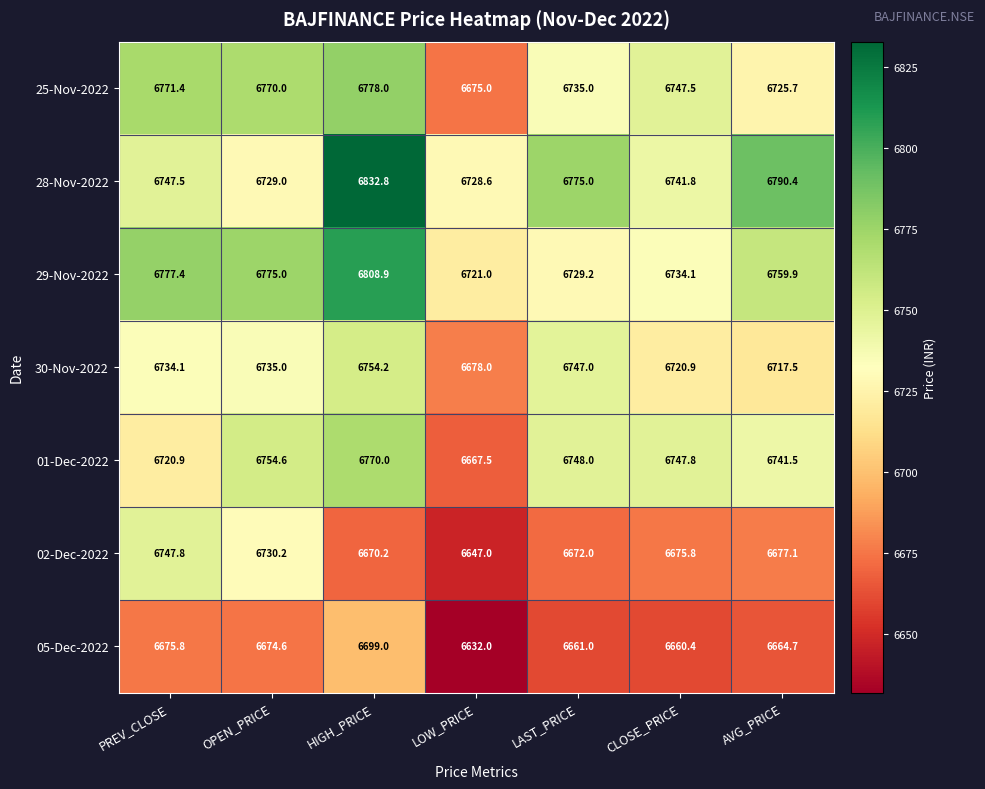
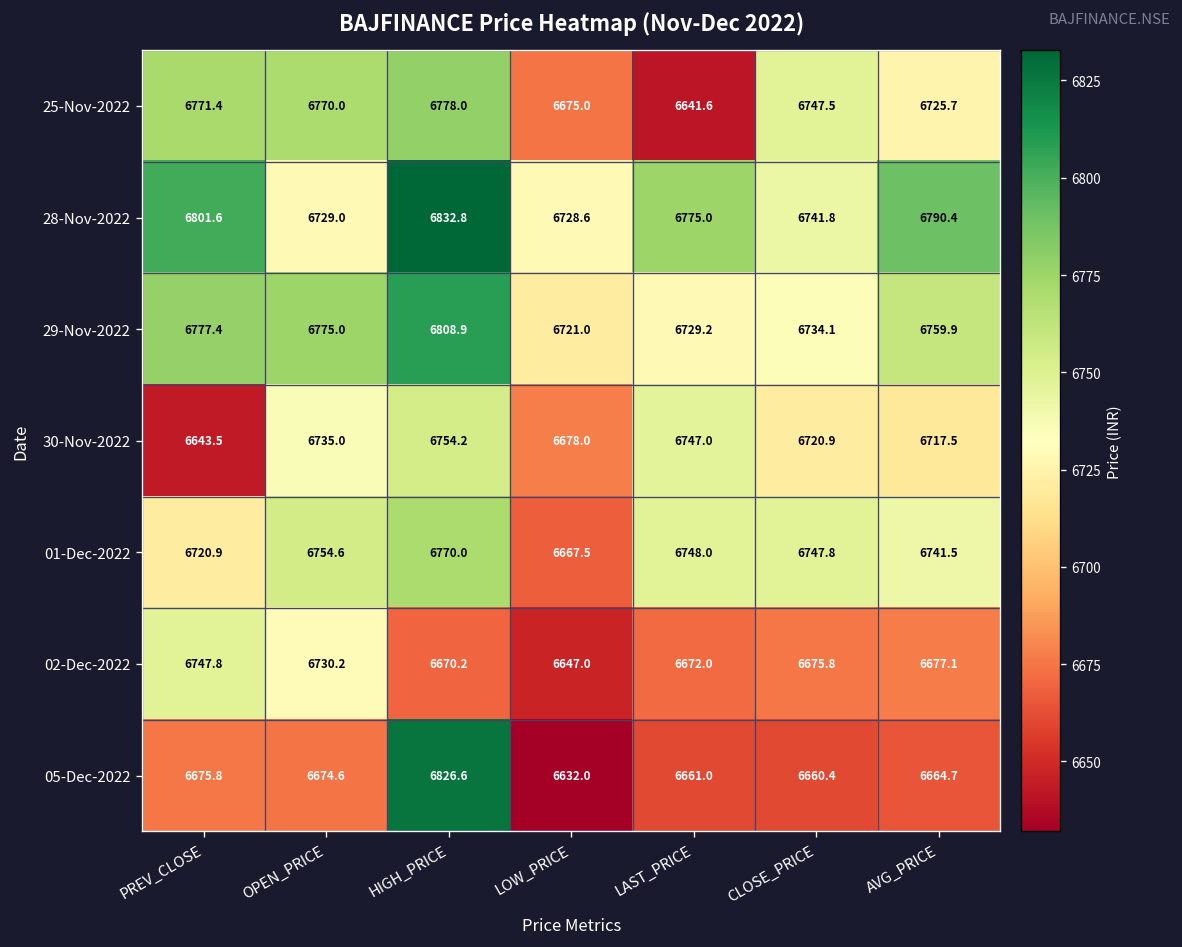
25-Nov-2022, LAST_PRICE: 6735.0 -> 6641.6
28-Nov-2022, PREV_CLOSE: 6747.5 -> 6801.6
30-Nov-2022, PREV_CLOSE: 6734.1 -> 6643.5
05-Dec-2022, HIGH_PRICE: 6699.0 -> 6826.6
